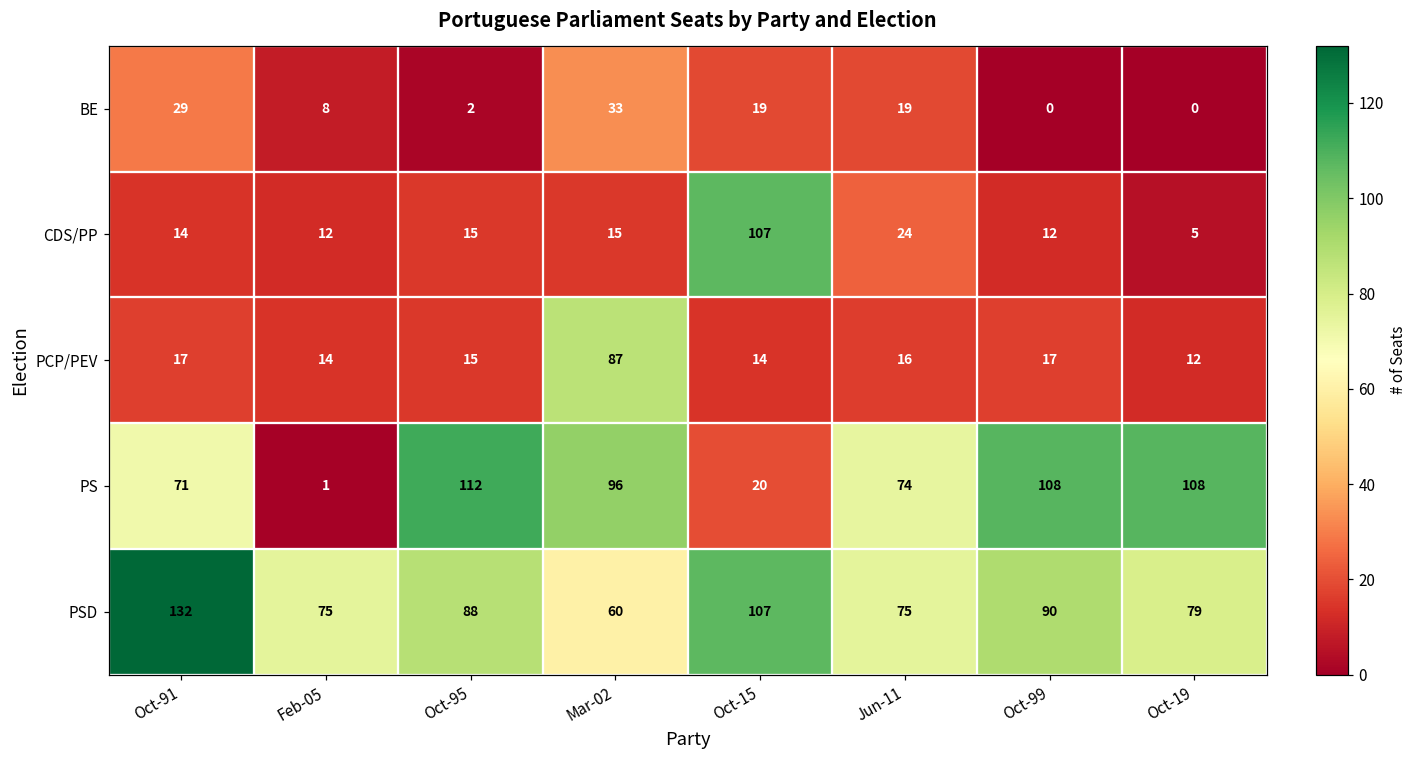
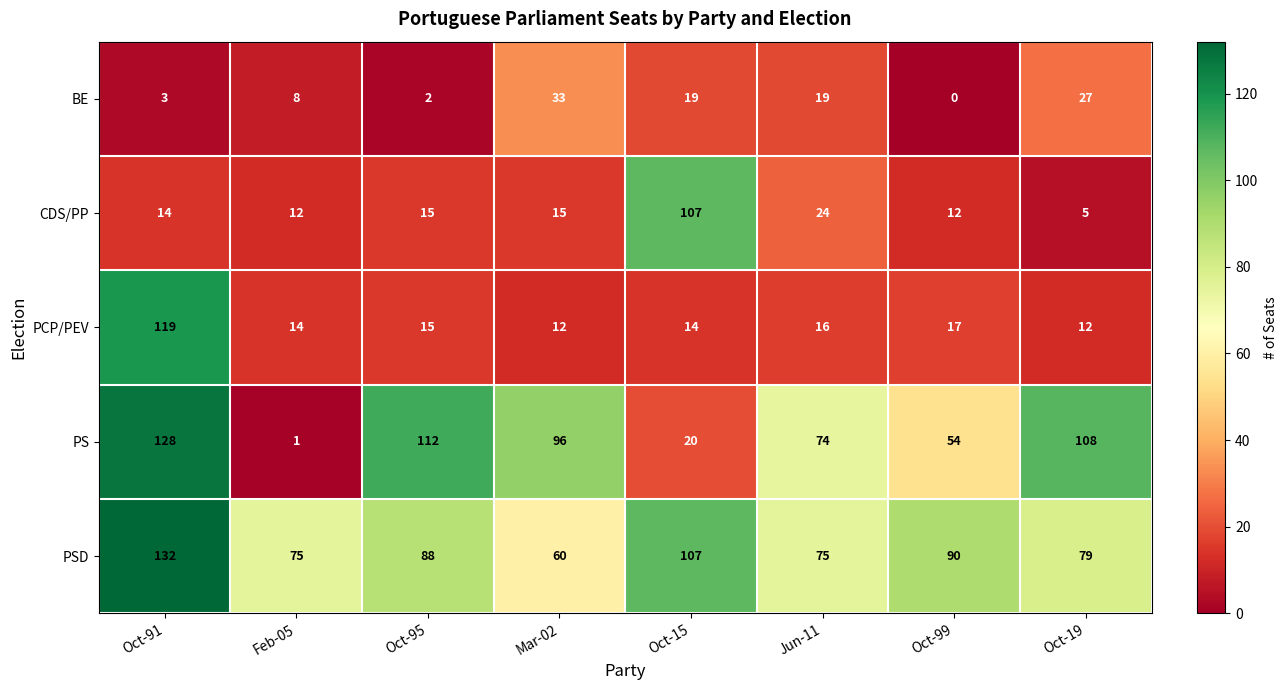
BE, Oct-91: 29 -> 3
BE, Oct-19: 0 -> 27
PCP/PEV, Oct-91: 17 -> 119
PCP/PEV, Mar-02: 87 -> 12
PS, Oct-91: 71 -> 128
PS, Oct-99: 108 -> 54
